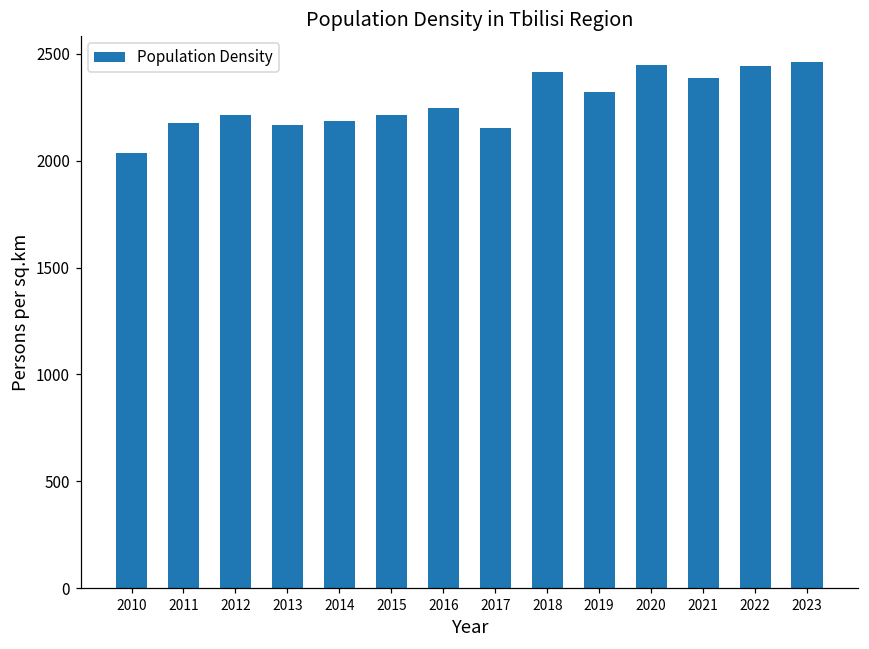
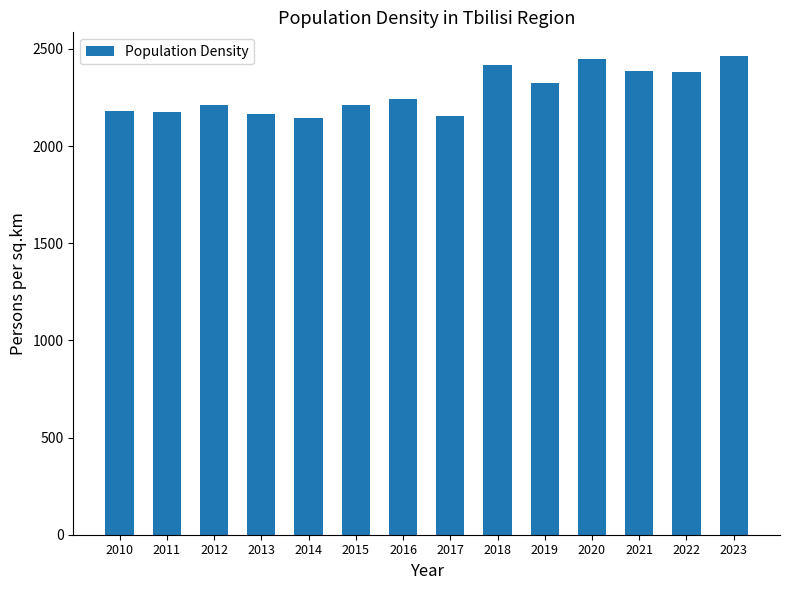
2010: 2040 -> 2180
2014: 2180 -> 2140
2022: 2440 -> 2380
